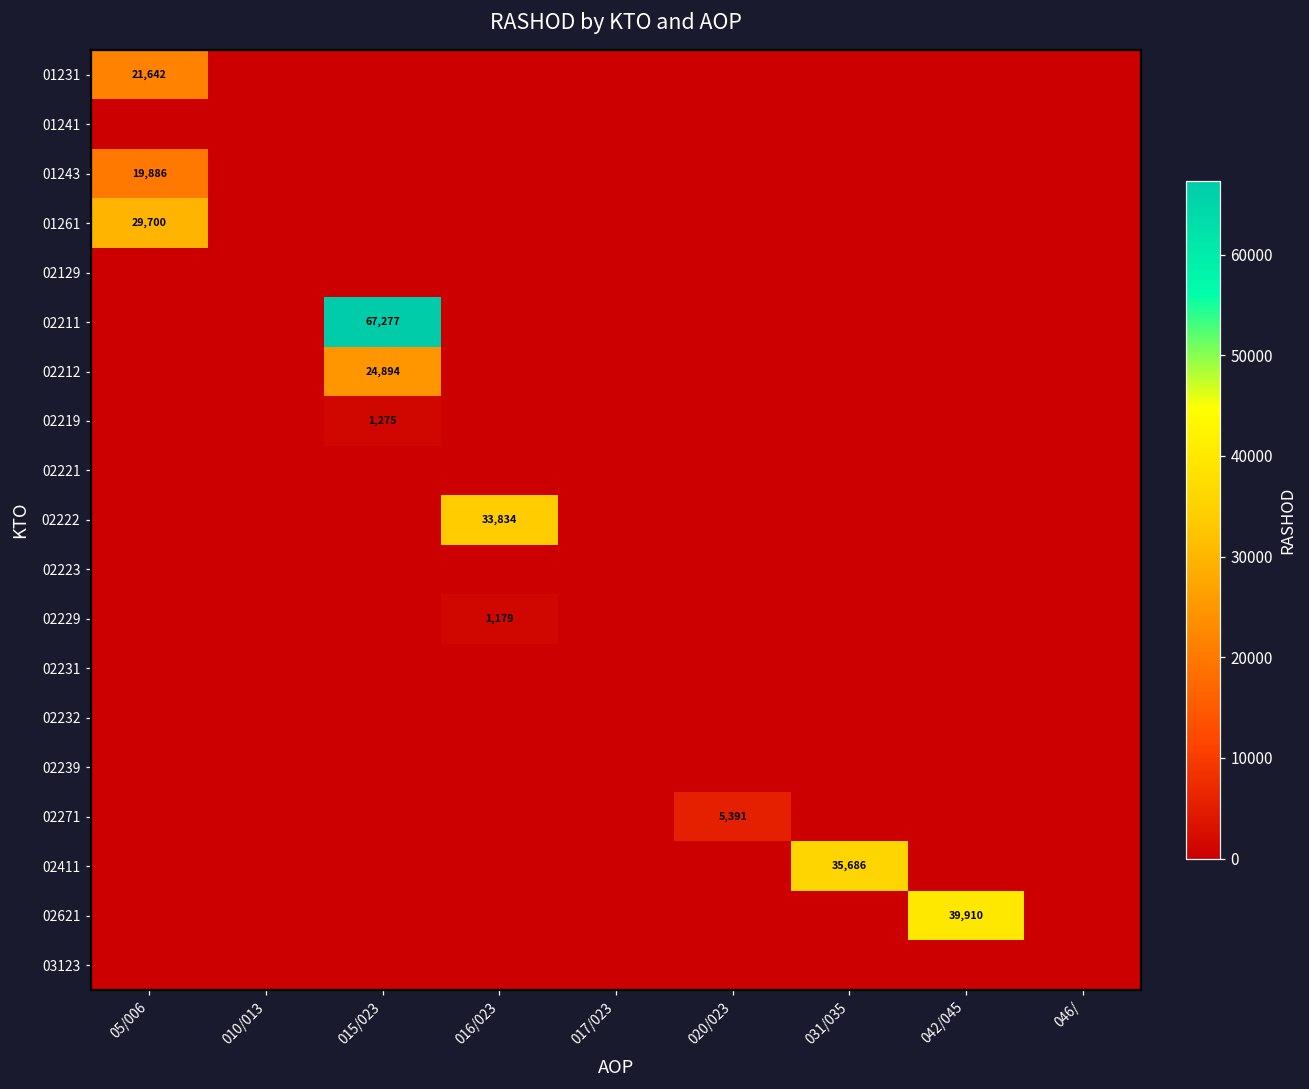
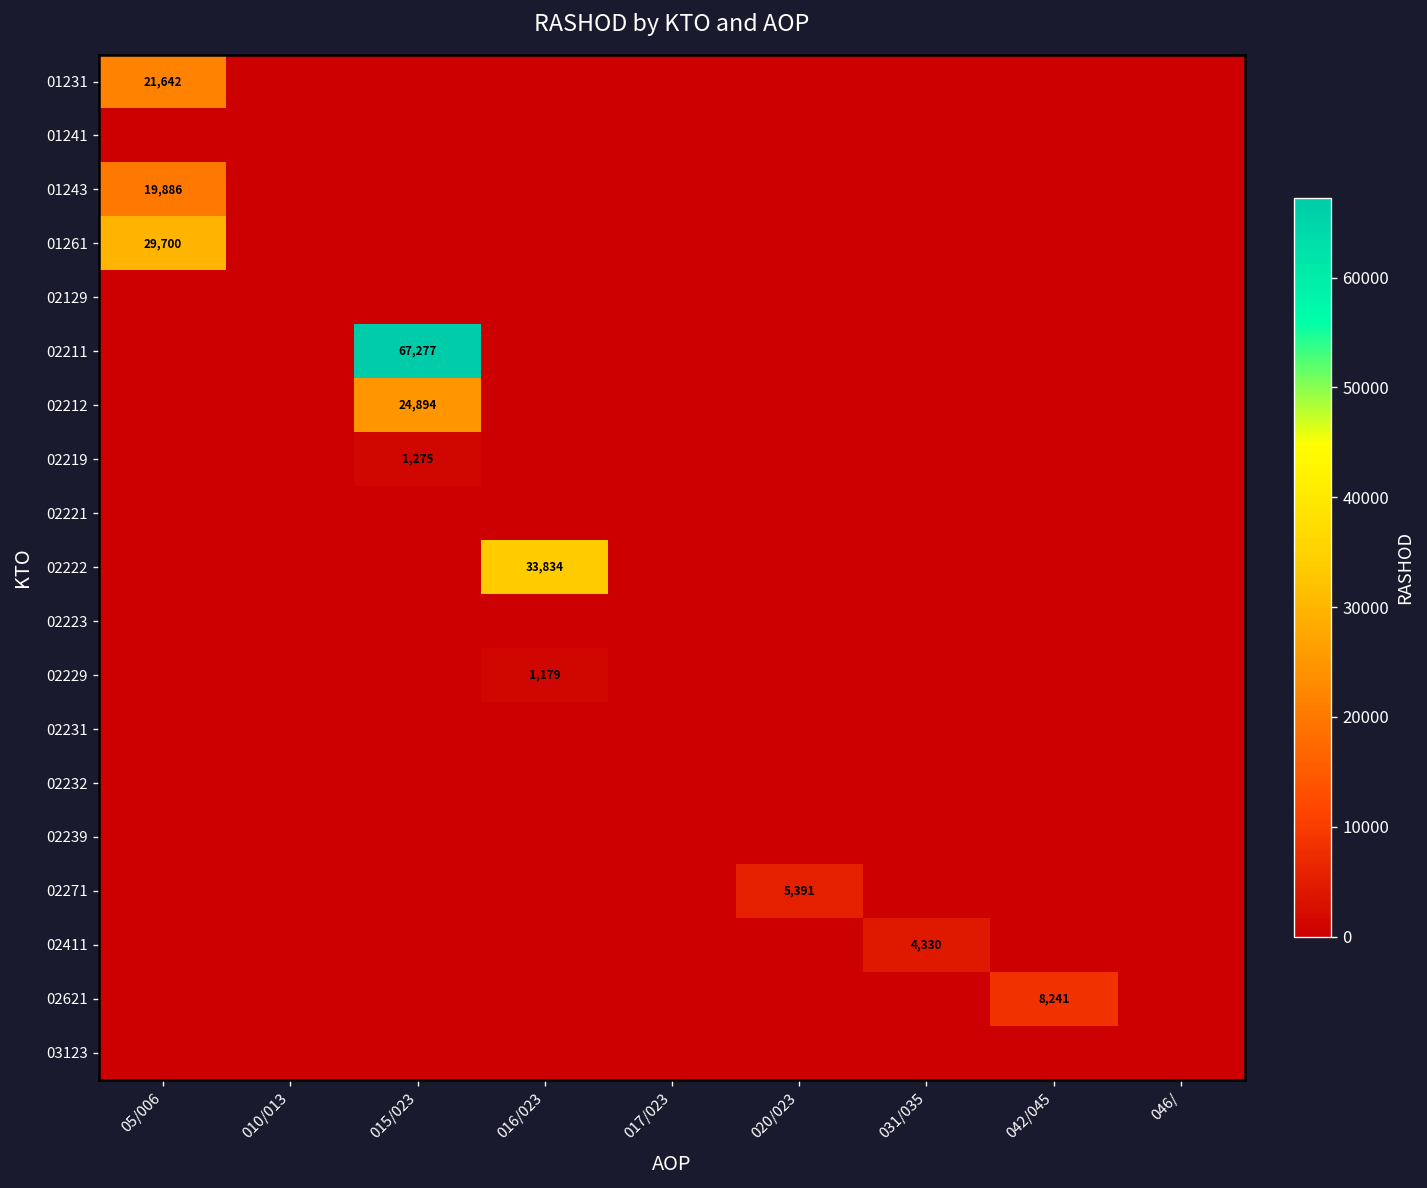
02411, 031/035: 35,686 -> 4,330
02621, 042/045: 39,910 -> 8,241
